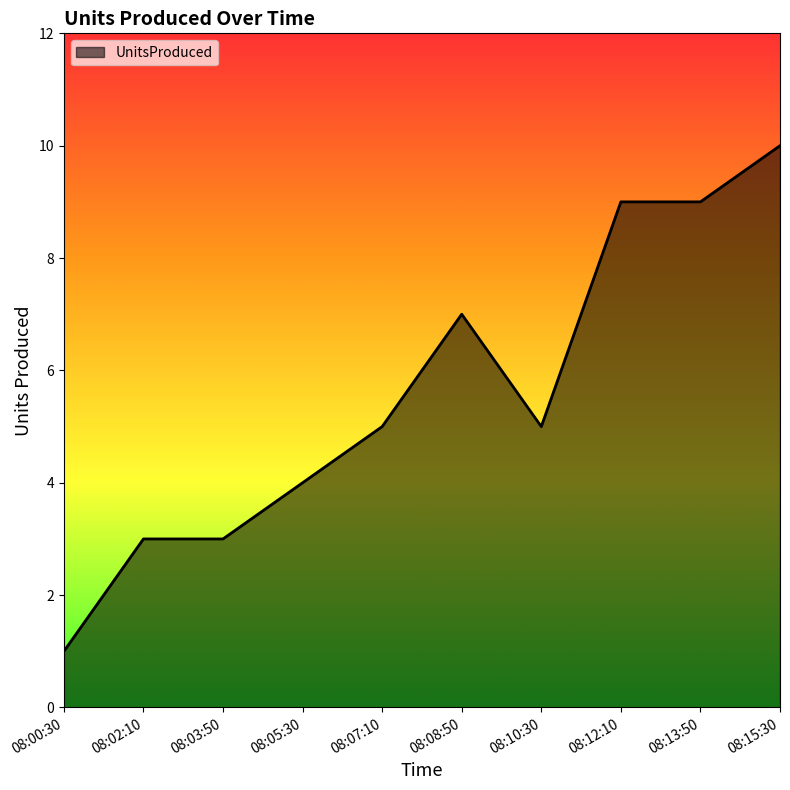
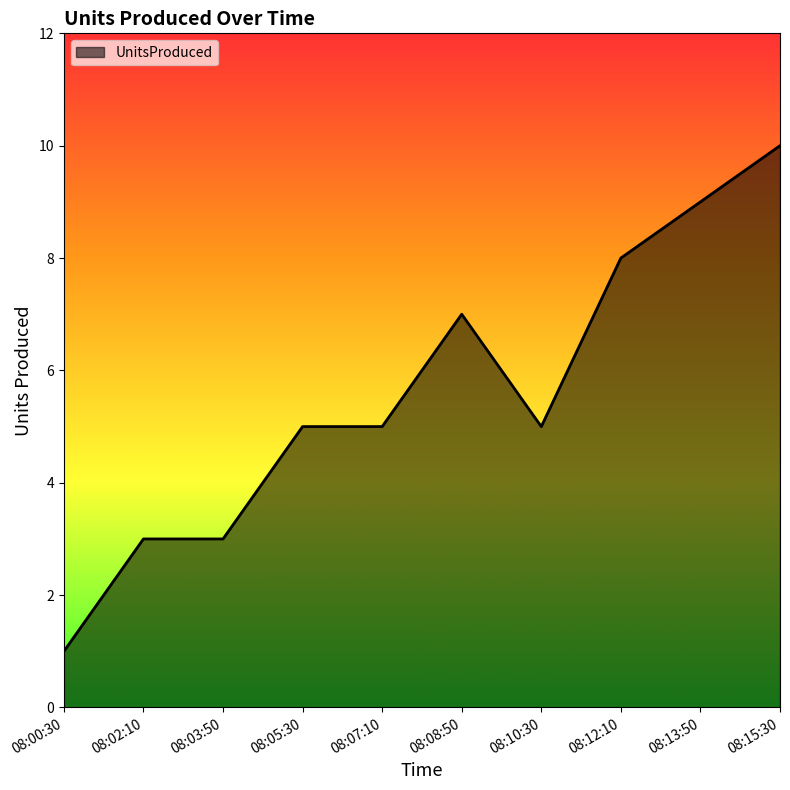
08:05:30: 4 -> 5
08:12:10: 9 -> 8
